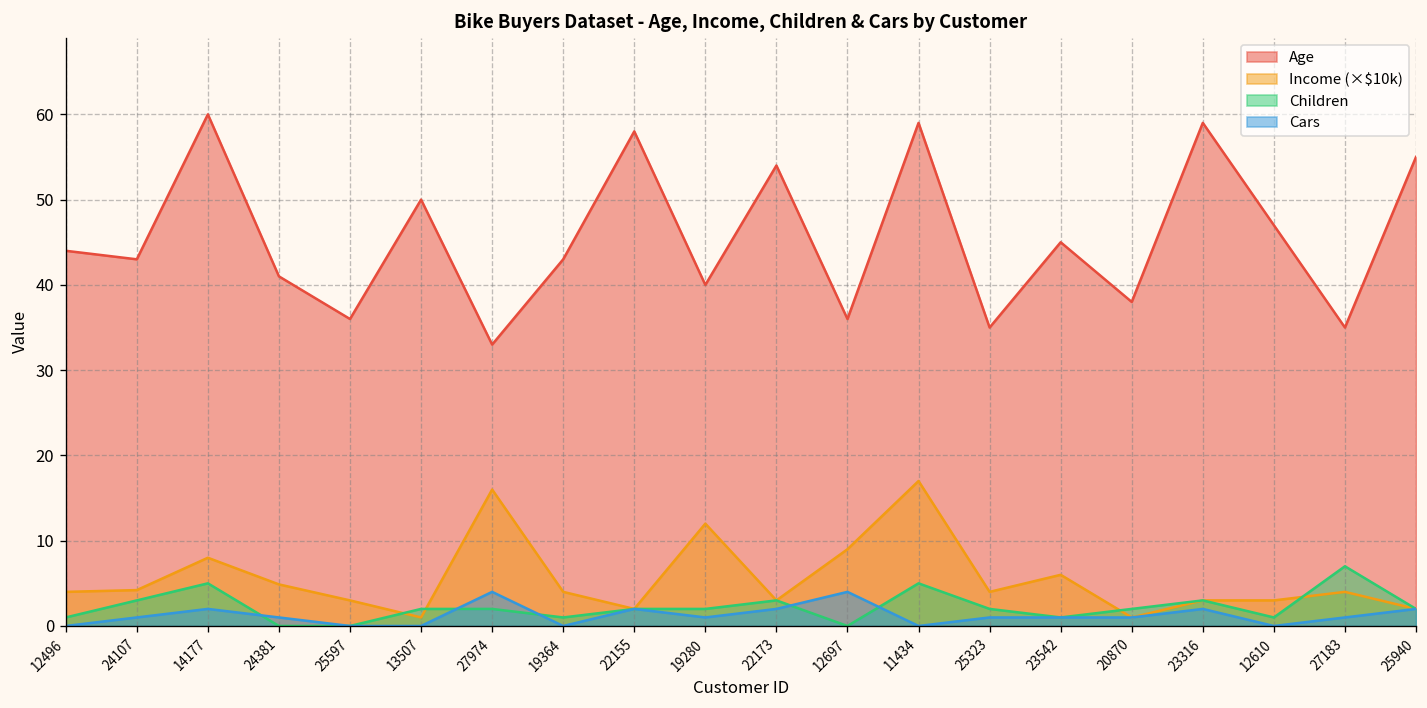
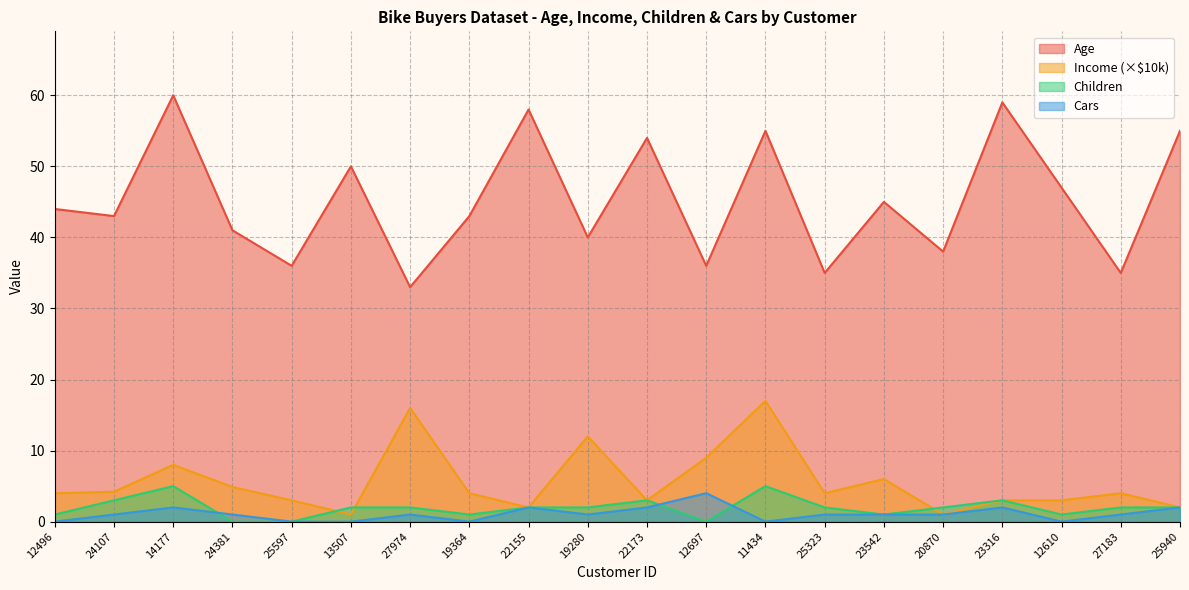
Cars, 27974: 4 -> 1
Age, 11434: 59 -> 55
Children, 27183: 7 -> 2
